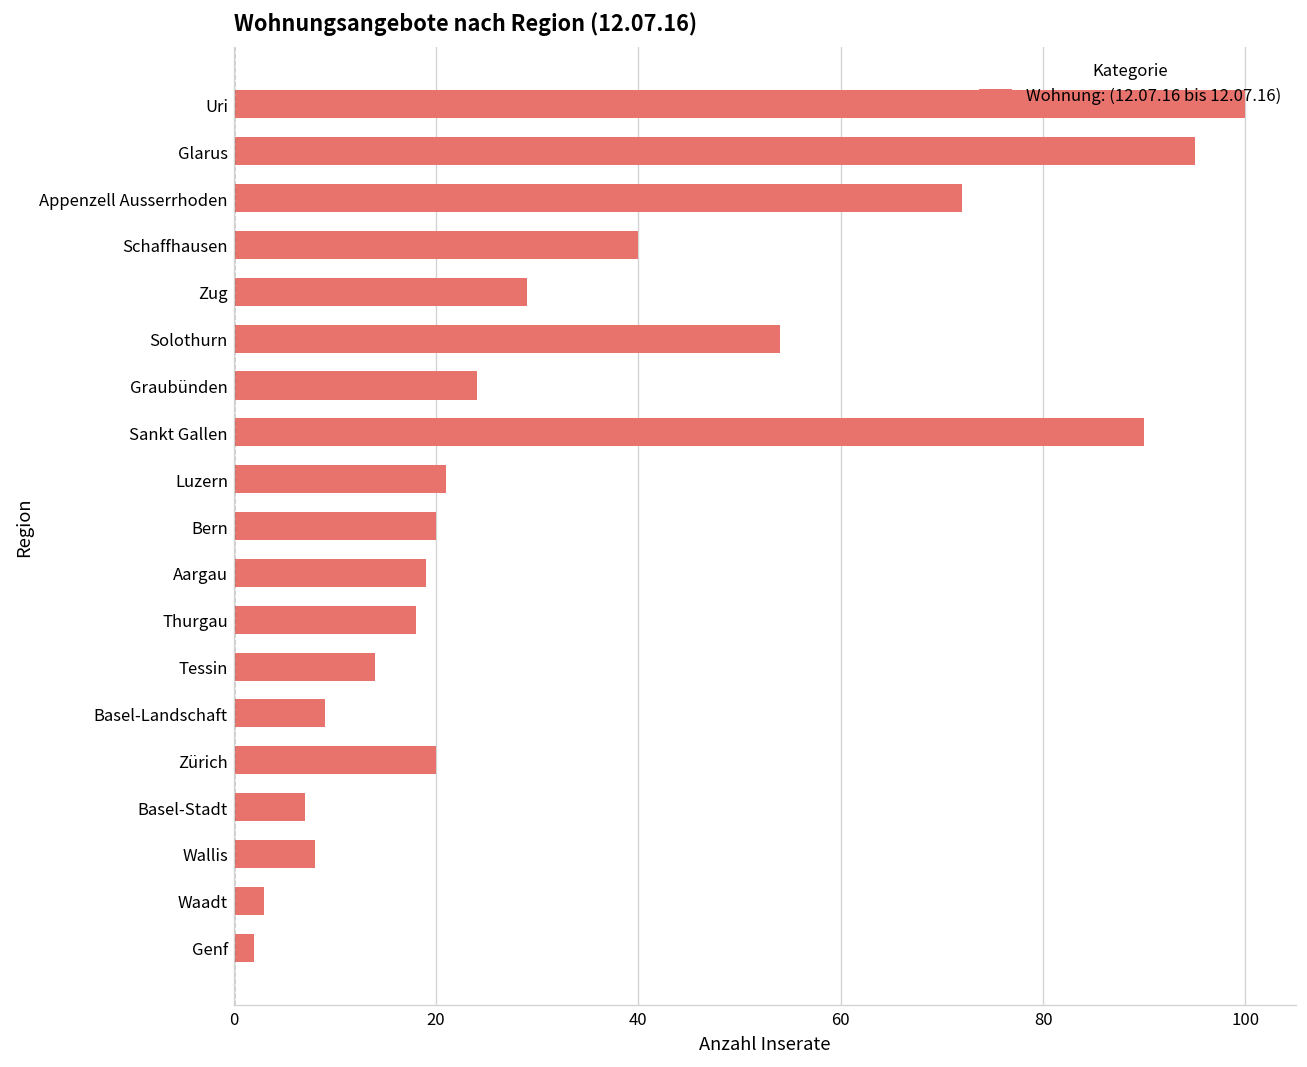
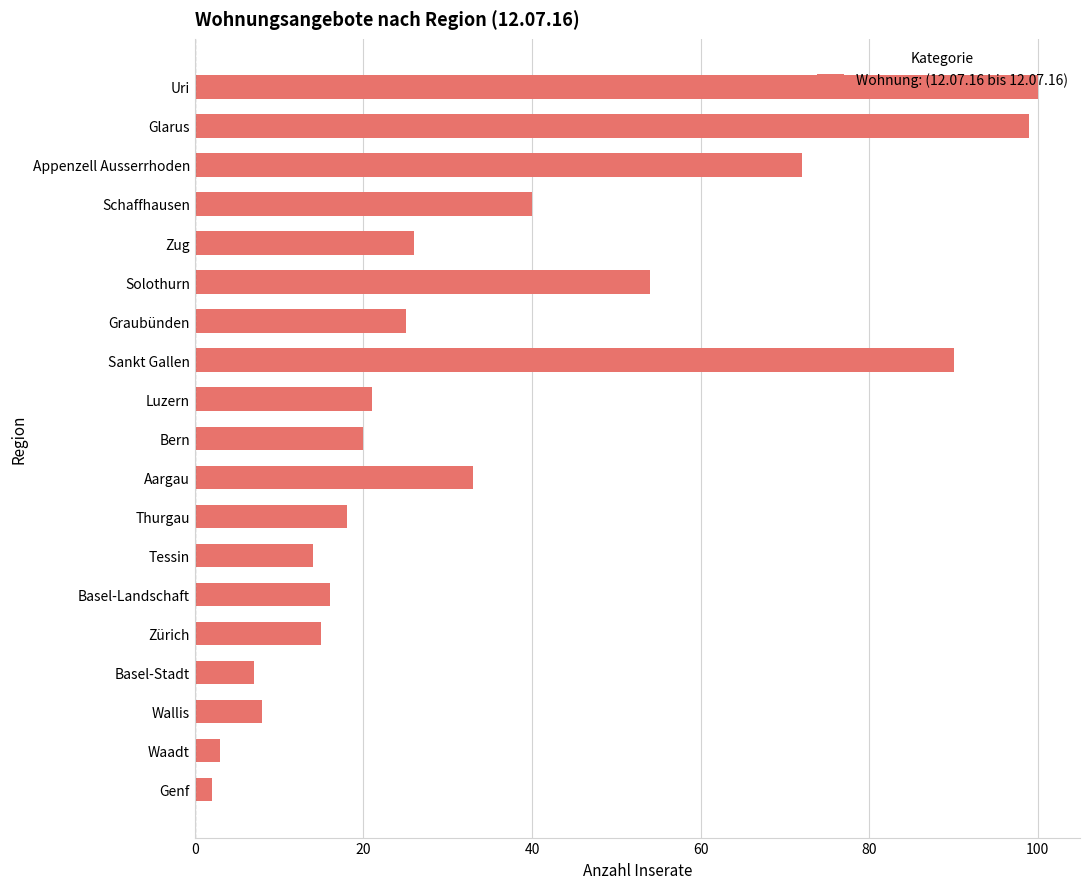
Glarus: 95 -> 99
Zug: 29 -> 26
Graubünden: 24 -> 25
Aargau: 19 -> 33
Basel-Landschaft: 9 -> 16
Zürich: 20 -> 15
